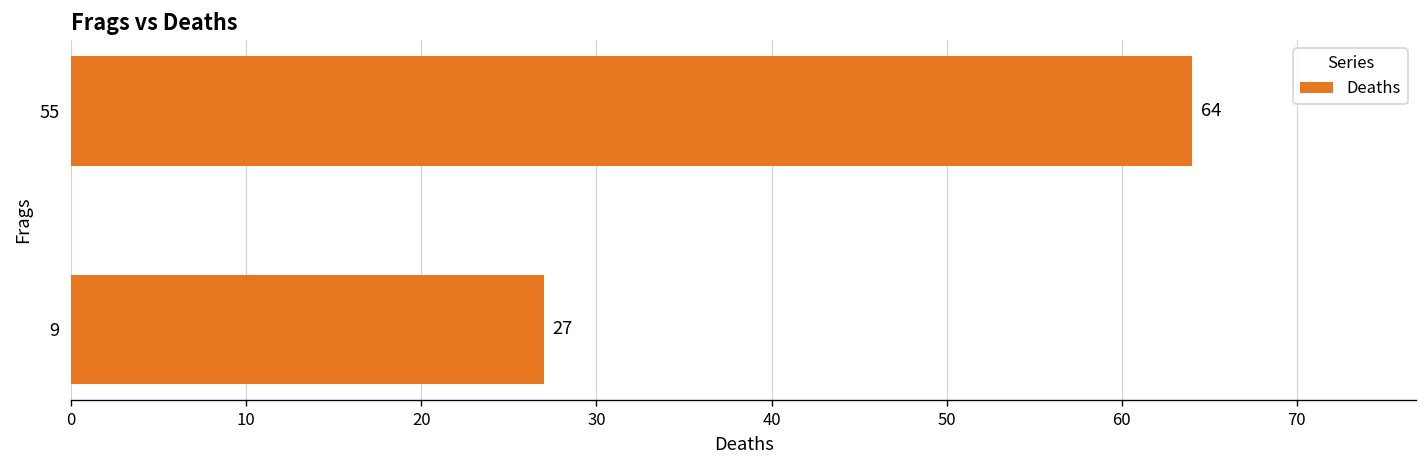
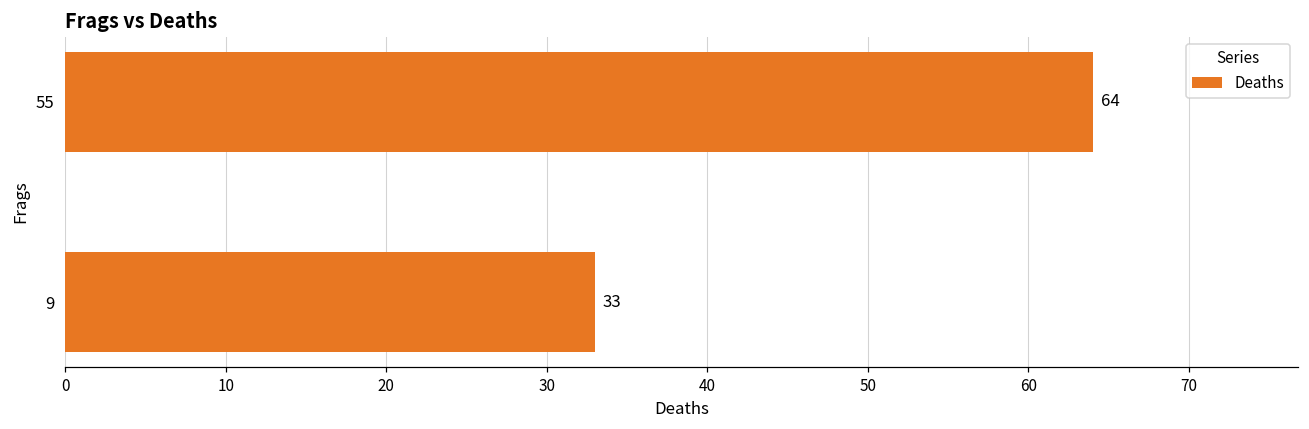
9: 27 -> 33
